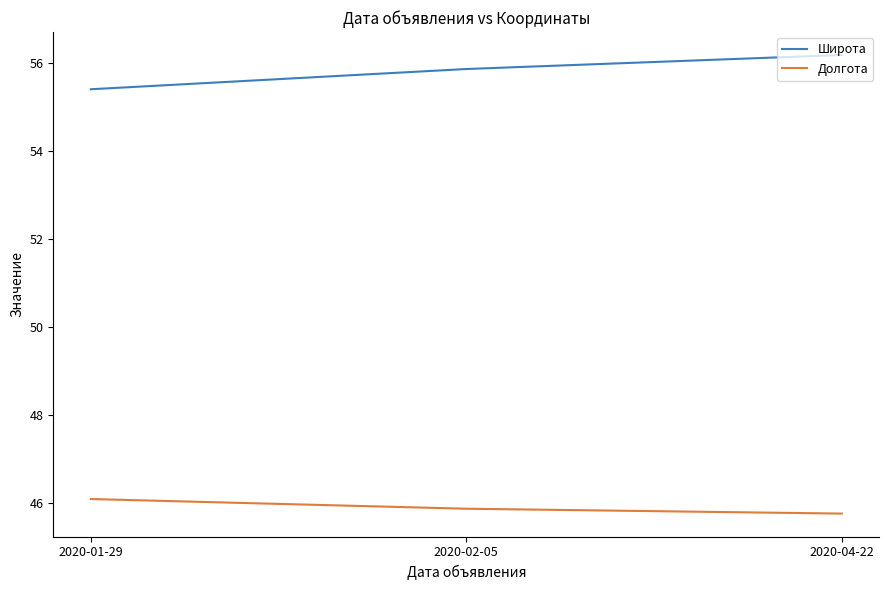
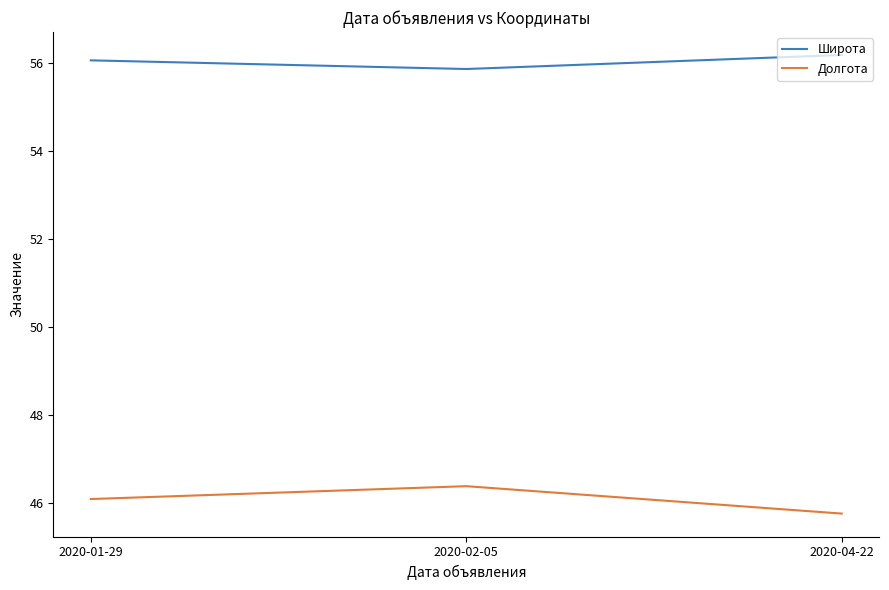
Широта, 2020-01-29: 55.4 -> 56.1
Долгота, 2020-02-05: 45.9 -> 46.4
